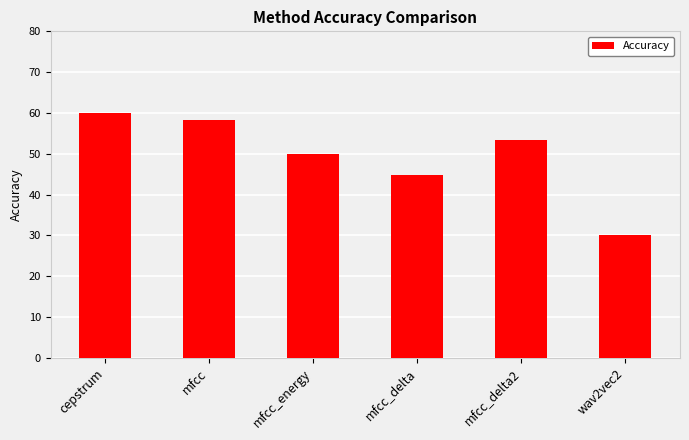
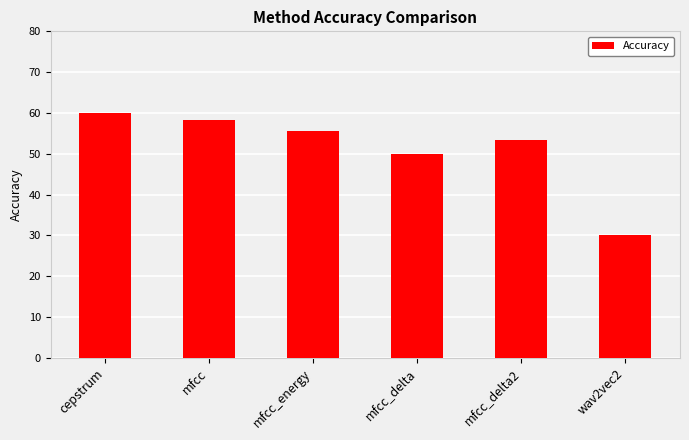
mfcc_energy: 50 -> 56
mfcc_delta: 45 -> 50
